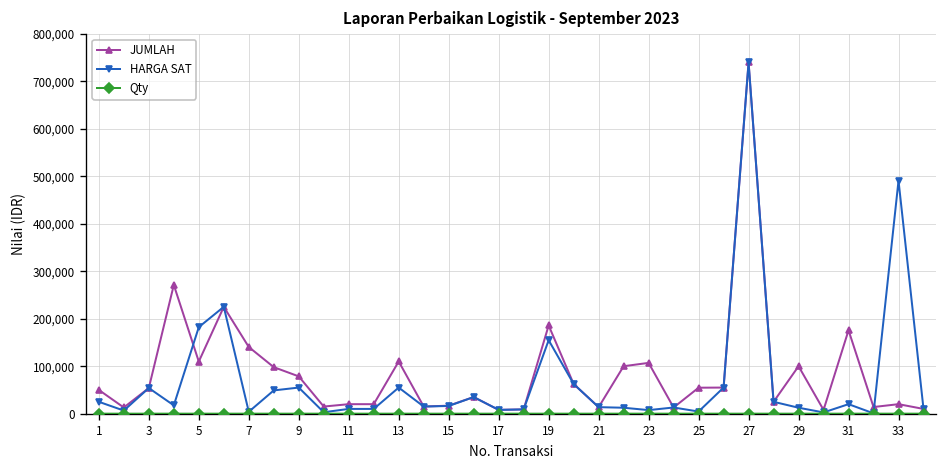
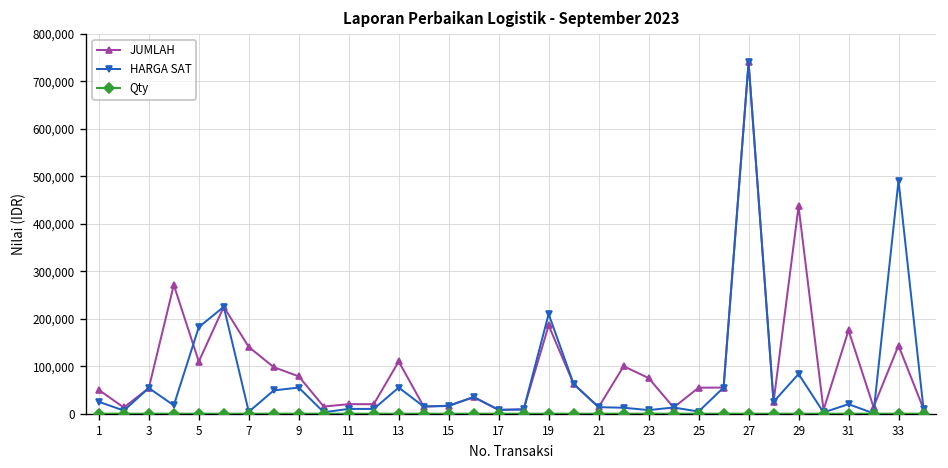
HARGA SAT, 19: 150,000 -> 210,000
JUMLAH, 23: 110,000 -> 80,000
JUMLAH, 29: 100,000 -> 440,000
HARGA SAT, 29: 10,000 -> 80,000
JUMLAH, 33: 20,000 -> 140,000
